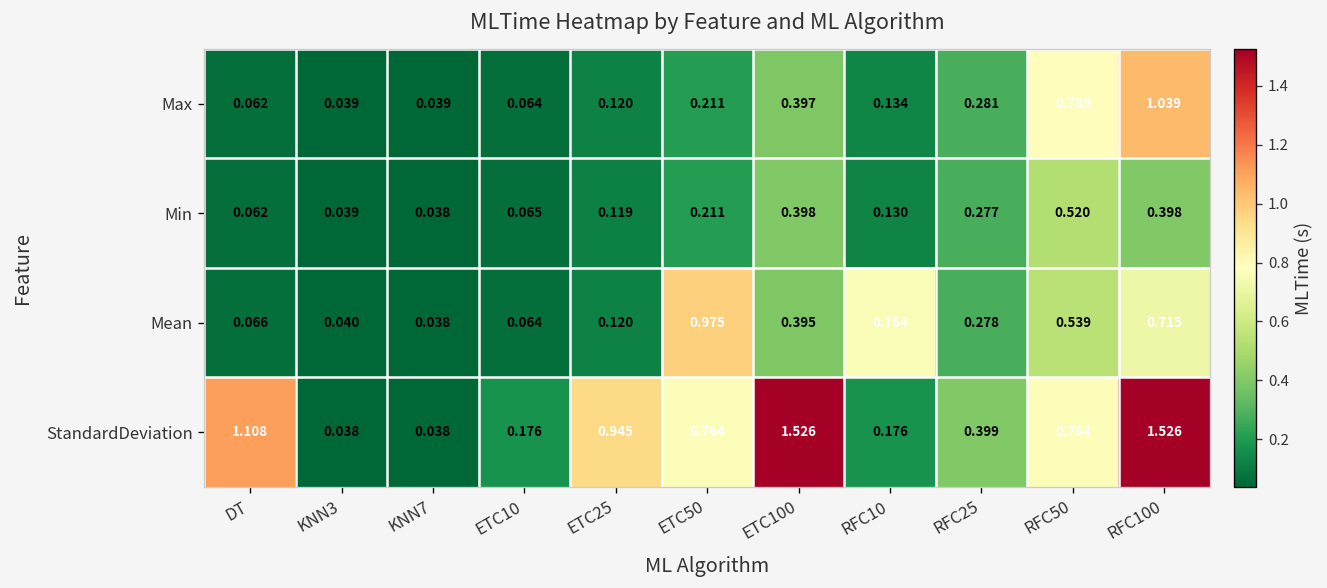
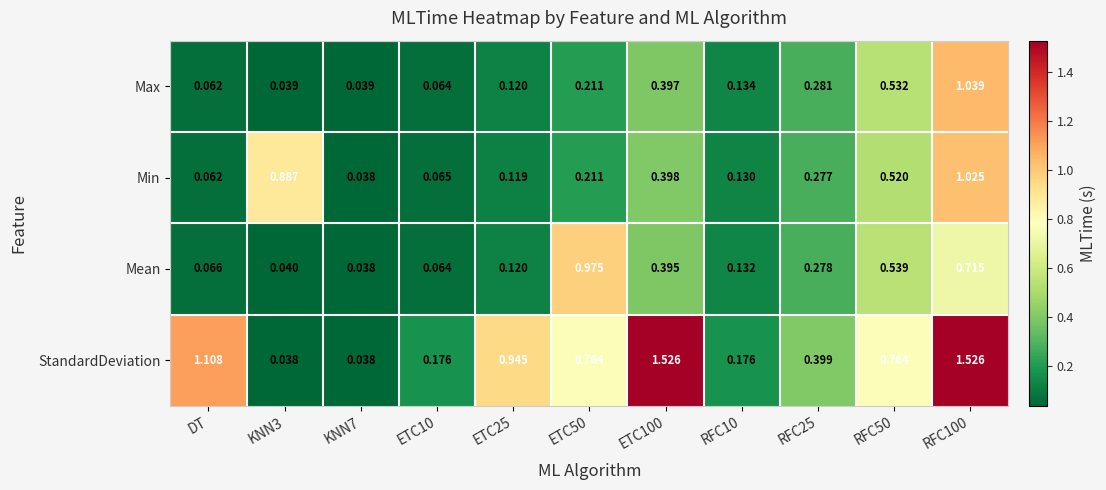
Max, RFC50: 0.789 -> 0.532
Min, KNN3: 0.039 -> 0.887
Min, RFC100: 0.398 -> 1.025
Mean, RFC10: 0.764 -> 0.132
